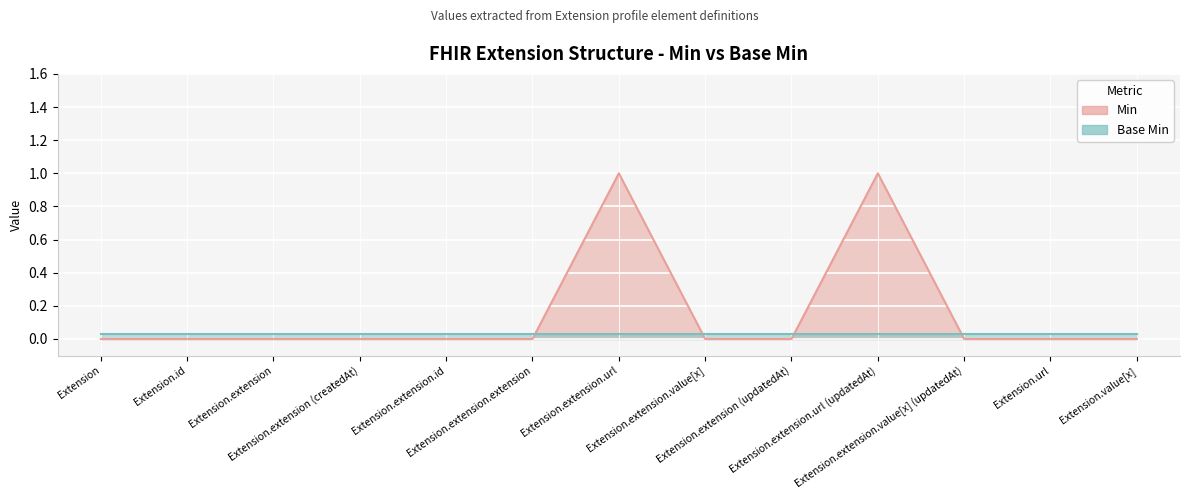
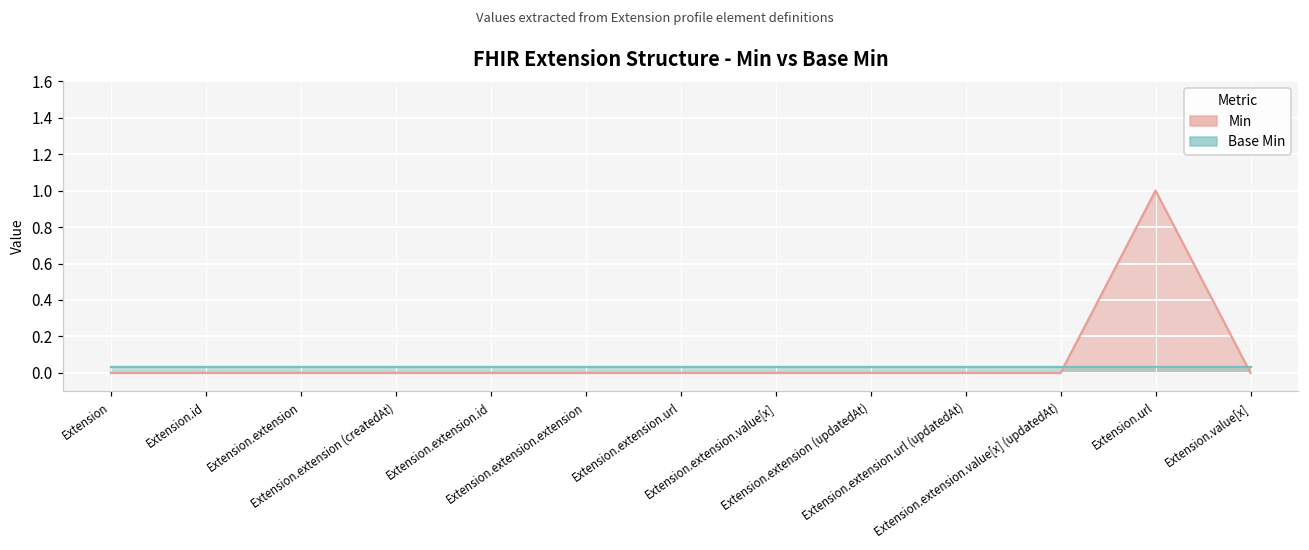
Min, Extension.extension.url: 1 -> 0
Min, Extension.extension.url (updatedAt): 1 -> 0
Min, Extension.url: 0 -> 1
